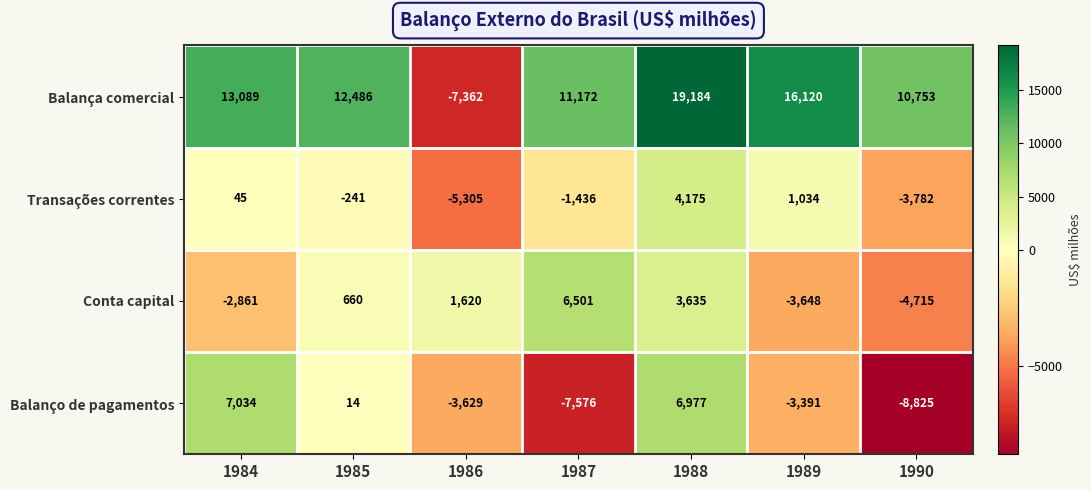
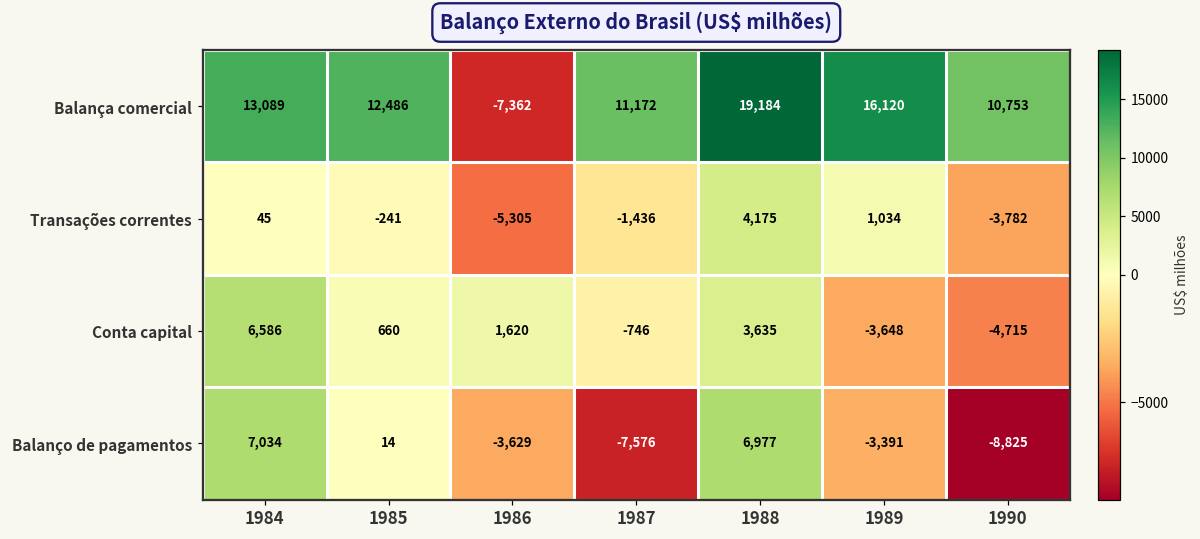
Conta capital, 1984: -2,861 -> 6,586
Conta capital, 1987: 6,501 -> -746
